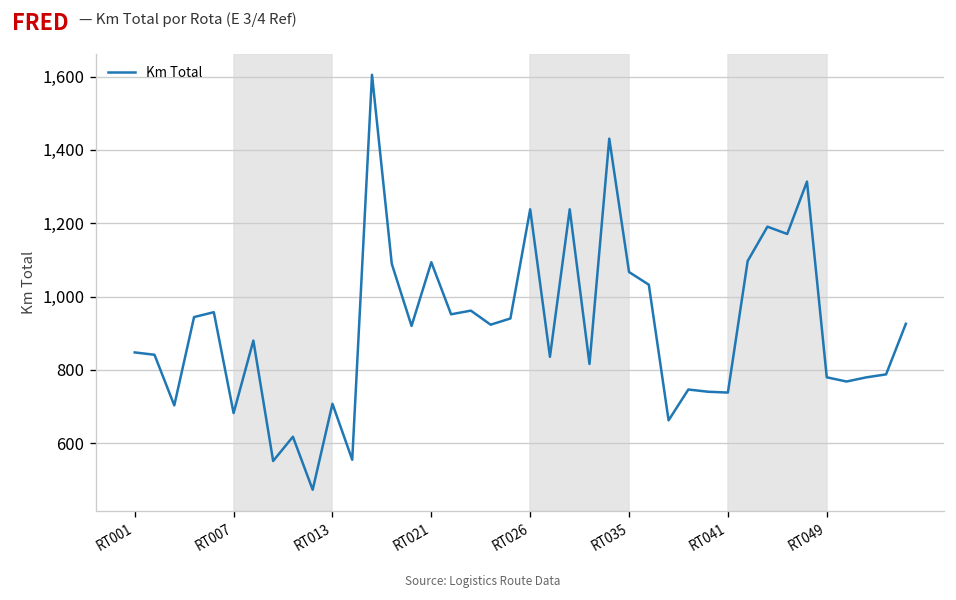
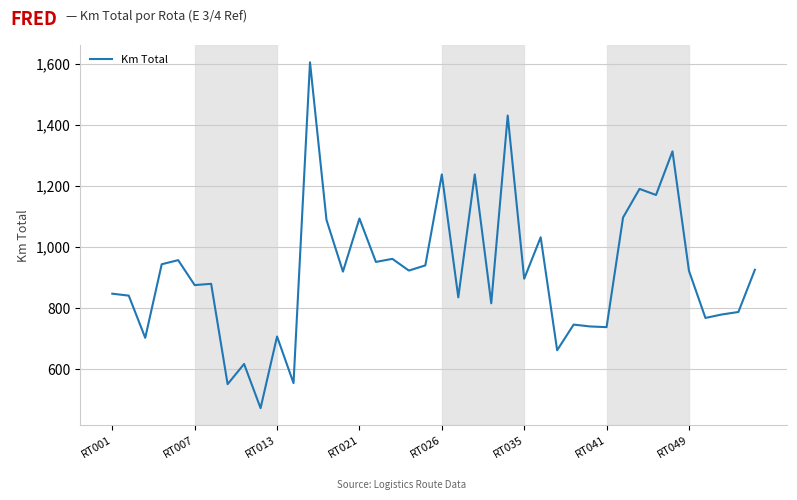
RT007: 680 -> 880
RT035: 1,070 -> 900
RT049: 780 -> 920
